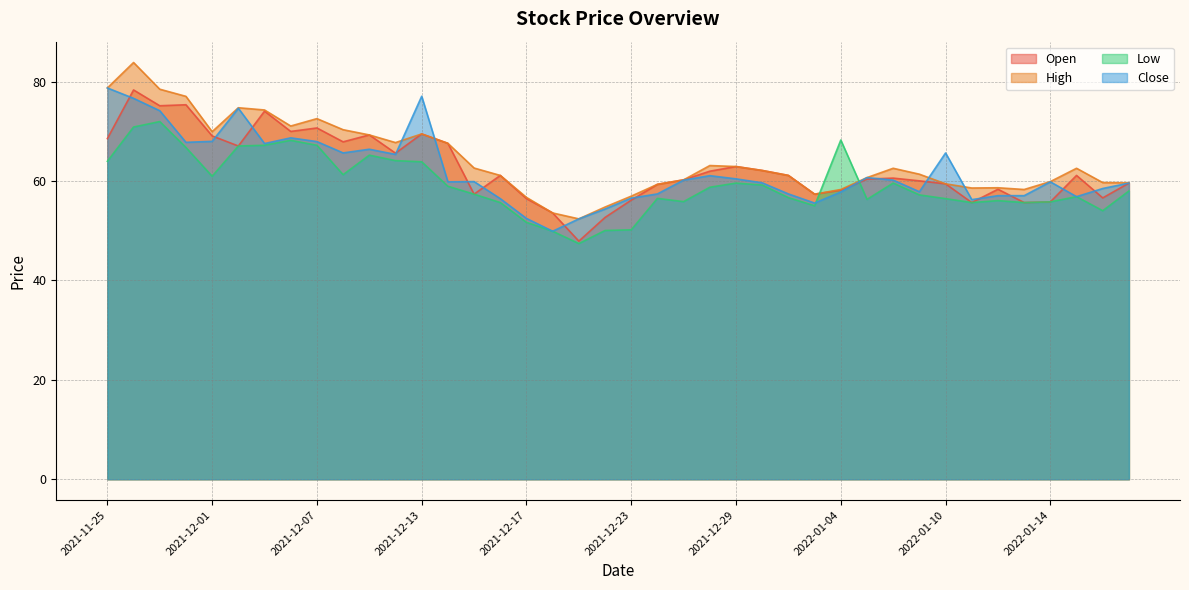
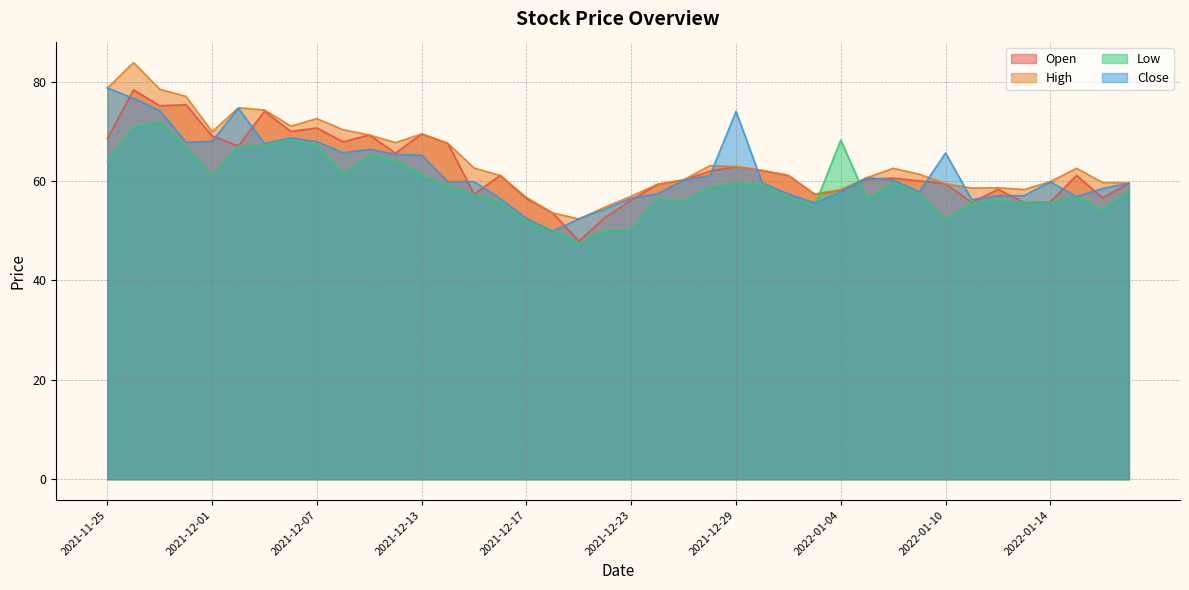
Low, 2021-12-13: 64 -> 61
Close, 2021-12-13: 77 -> 65
Close, 2021-12-29: 60 -> 74
Low, 2022-01-10: 56 -> 52
